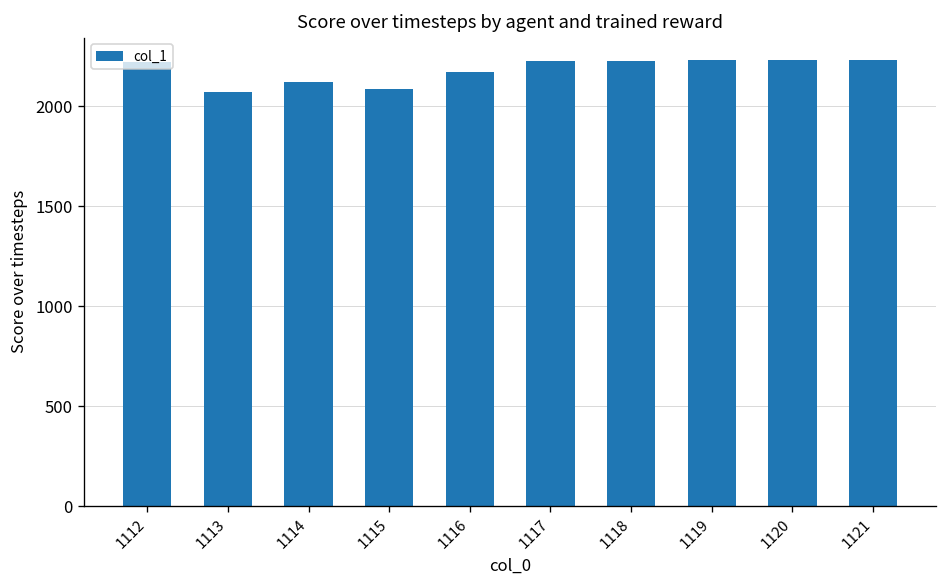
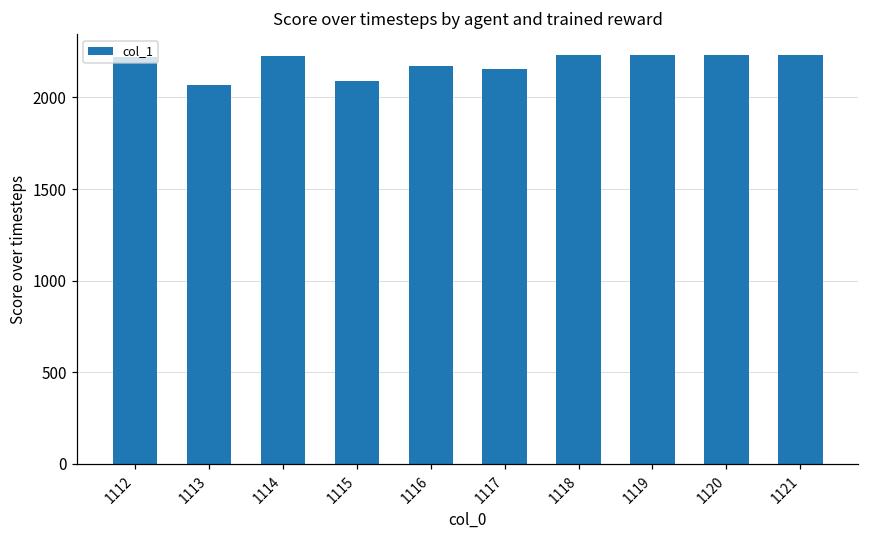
1114: 2120 -> 2230
1117: 2230 -> 2160
